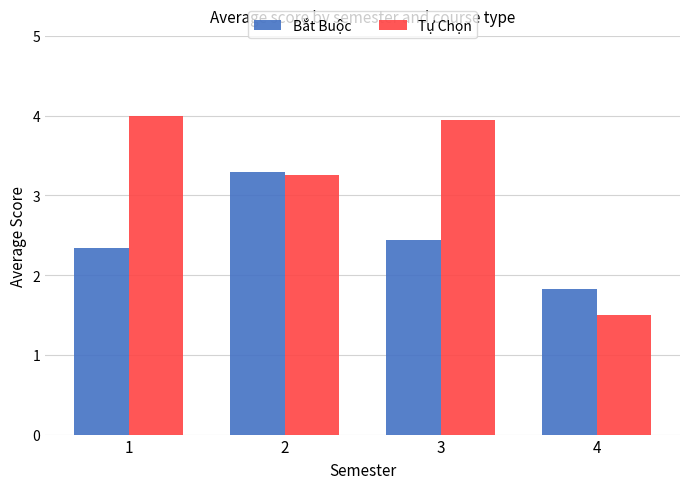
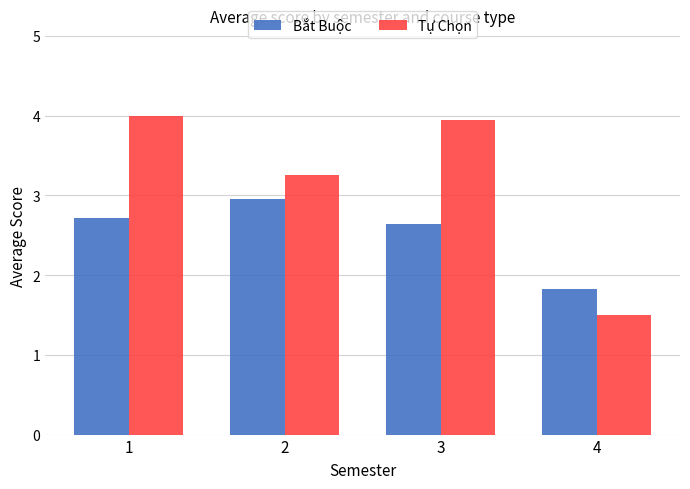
Bắt Buộc, 1: 2.3 -> 2.7
Bắt Buộc, 2: 3.3 -> 3.0
Bắt Buộc, 3: 2.4 -> 2.6
